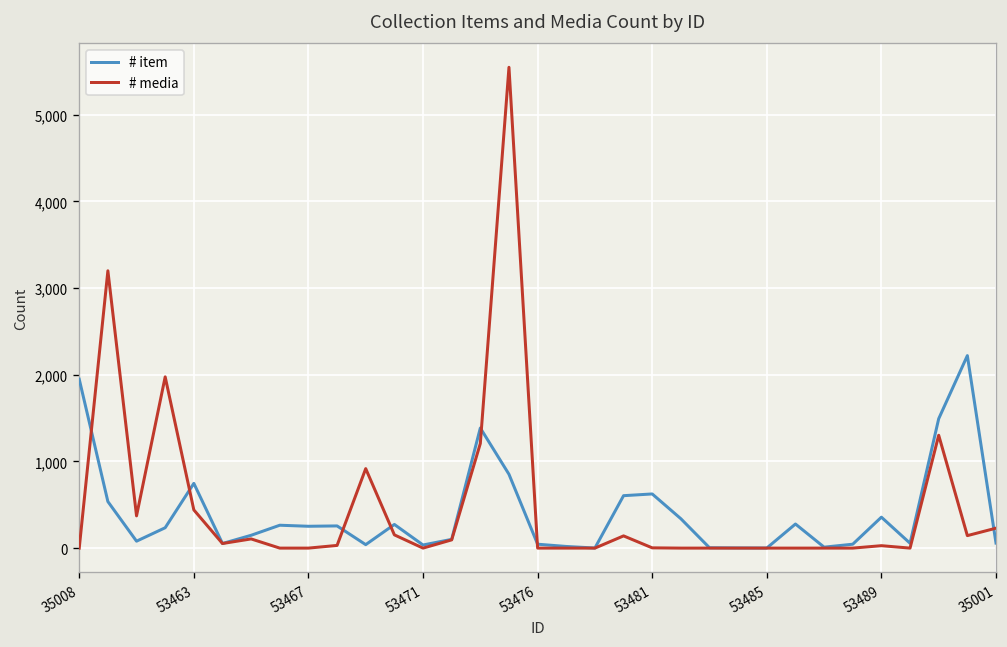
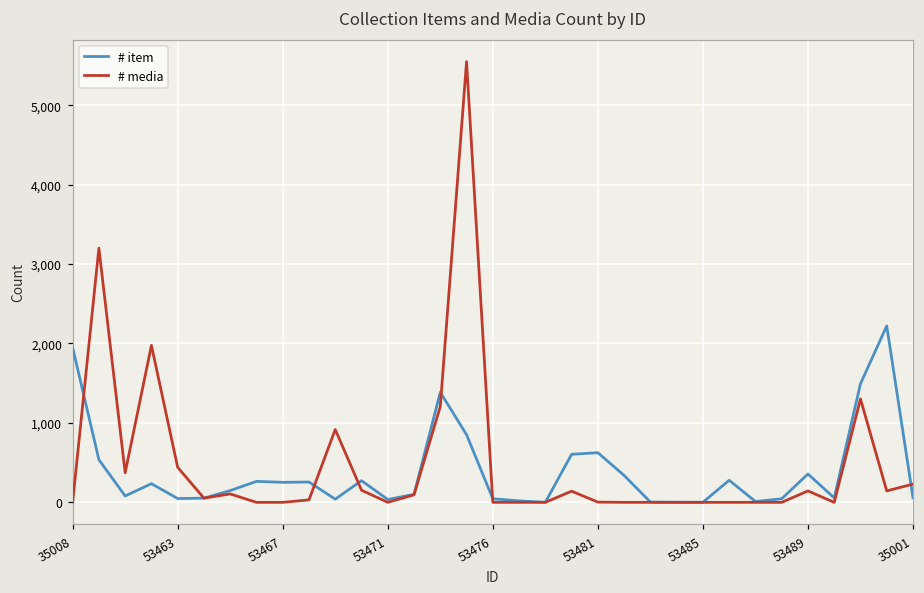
# item, 53463: 700 -> 0
# media, 53489: 0 -> 100
